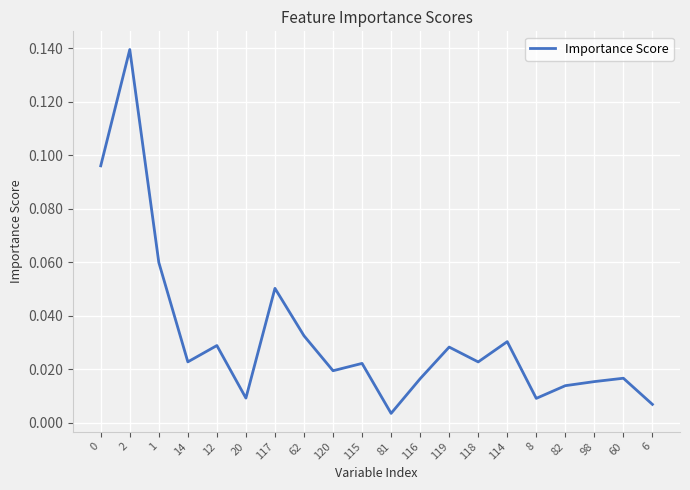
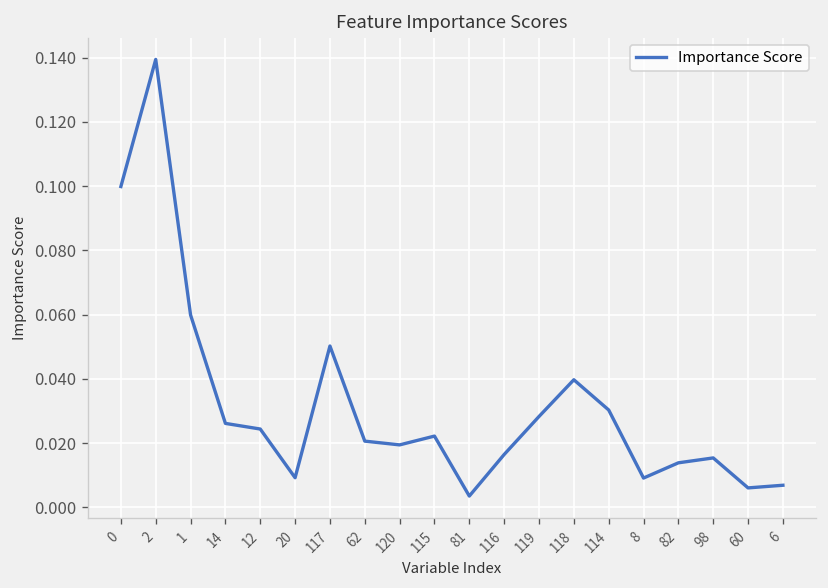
0: 0.096 -> 0.100
14: 0.023 -> 0.026
12: 0.029 -> 0.024
62: 0.033 -> 0.021
118: 0.023 -> 0.040
60: 0.017 -> 0.006
